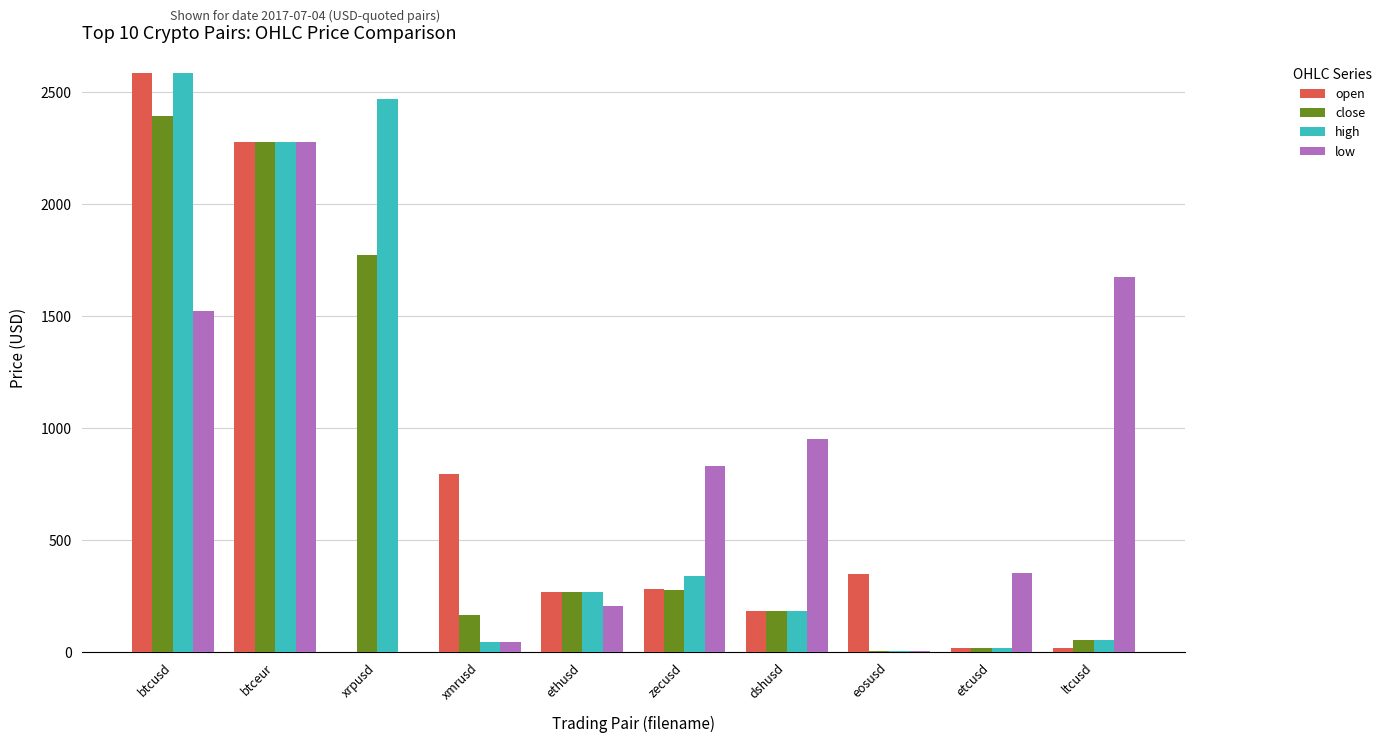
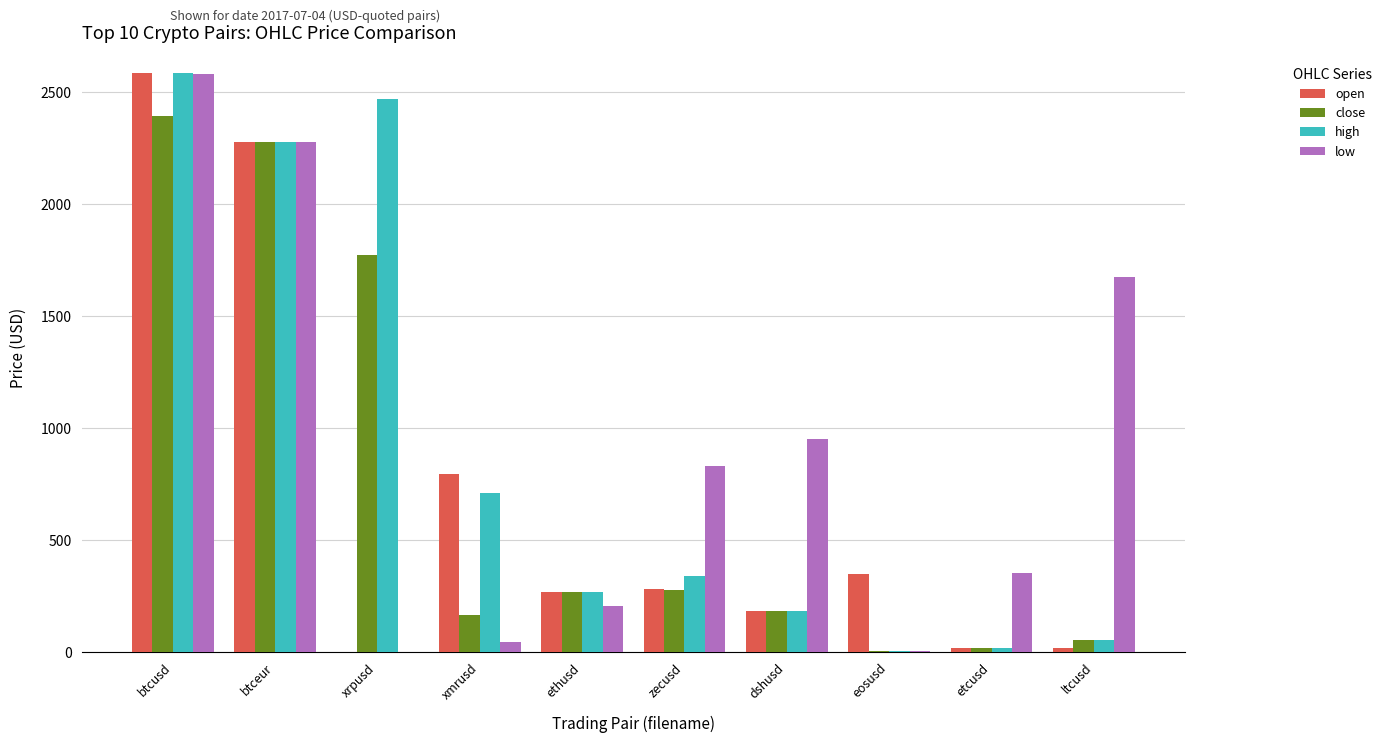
low, btcusd: 1520 -> 2580
high, xmrusd: 50 -> 710
